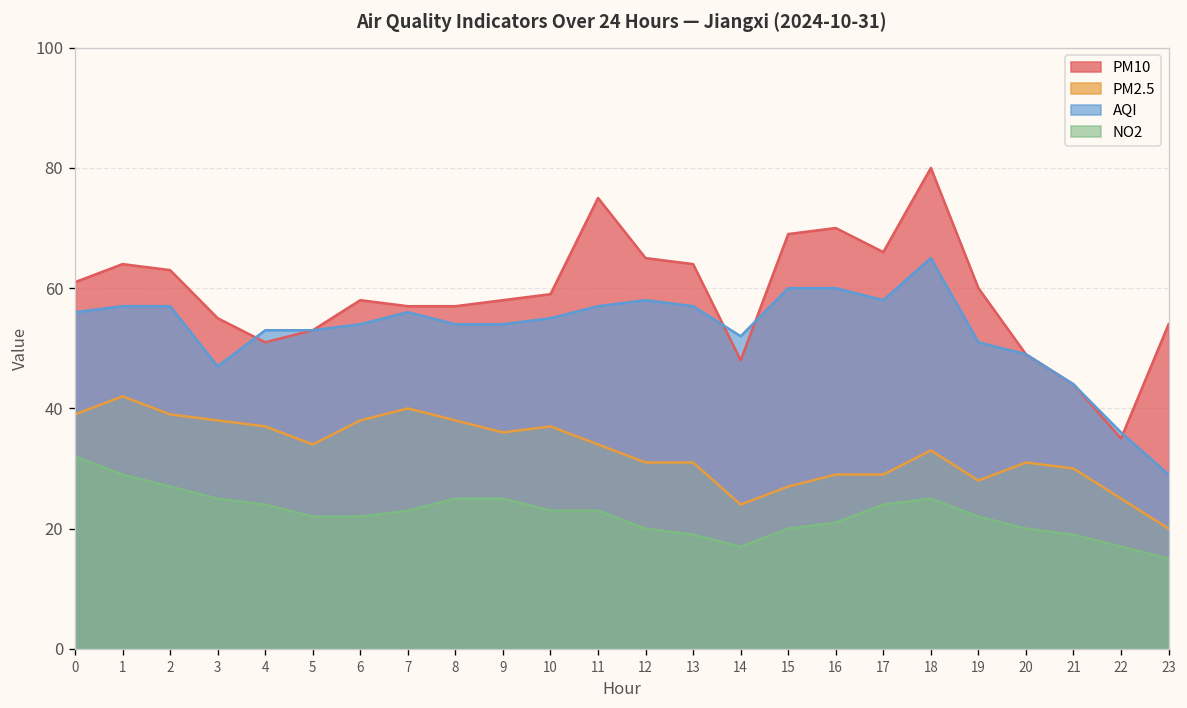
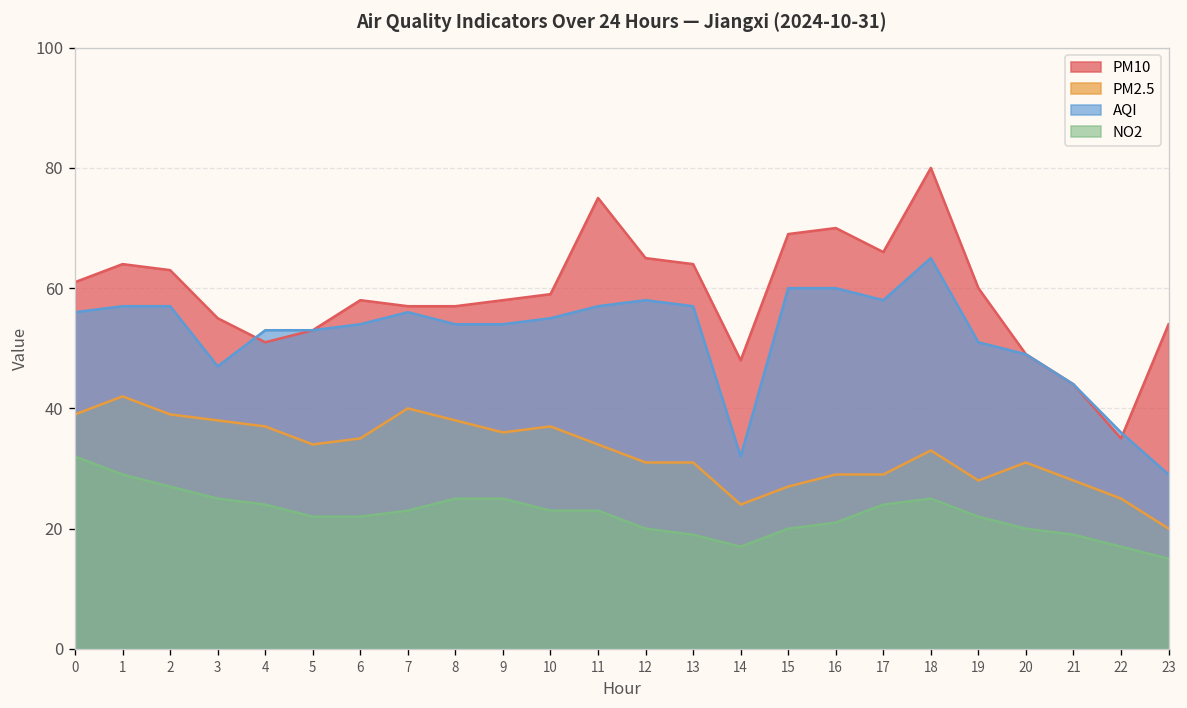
PM2.5, 6: 38 -> 35
AQI, 14: 52 -> 32
PM2.5, 21: 30 -> 28
